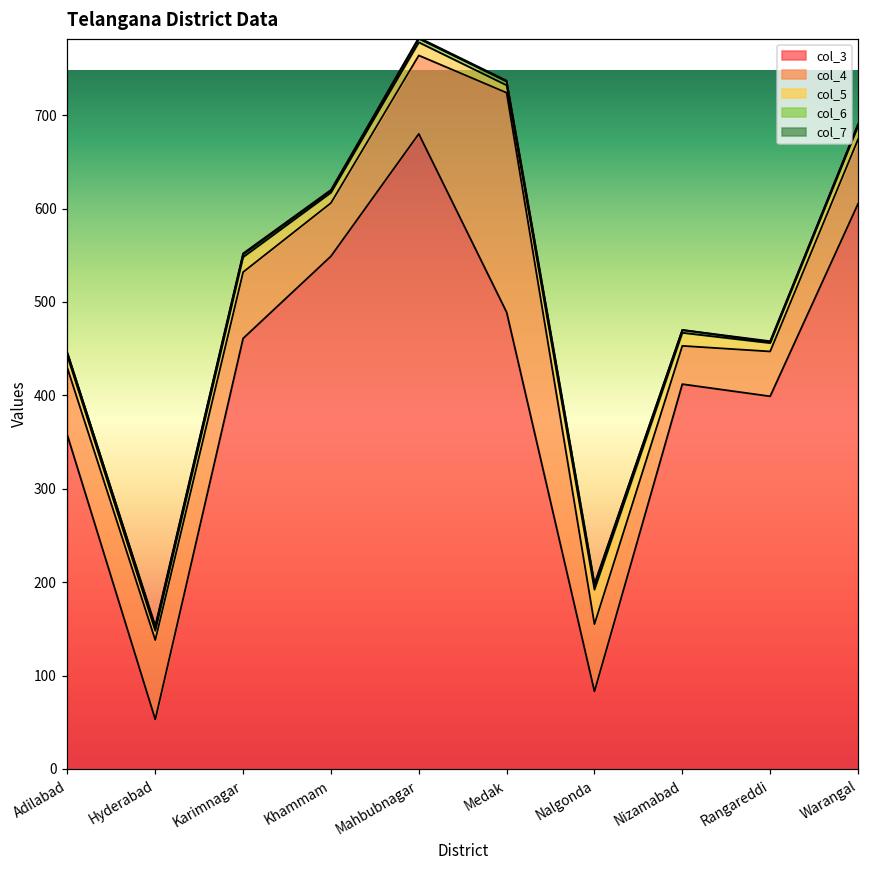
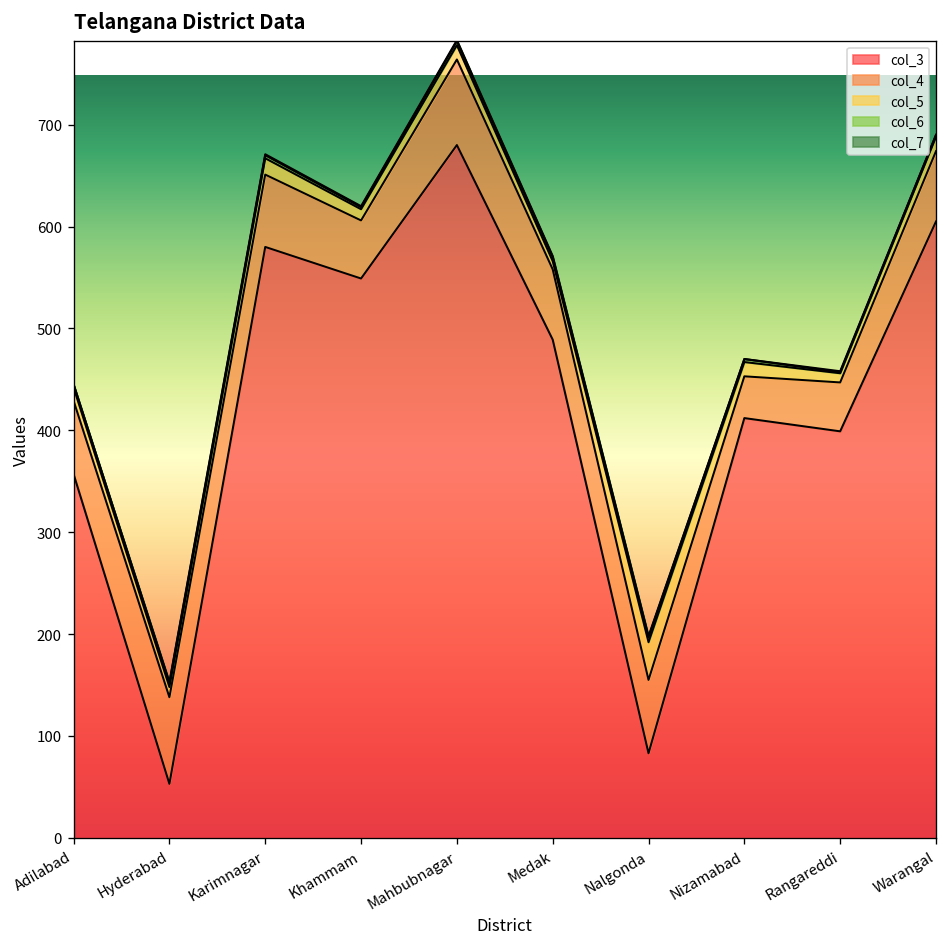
col_3, Karimnagar: 460 -> 580
col_4, Medak: 240 -> 70
